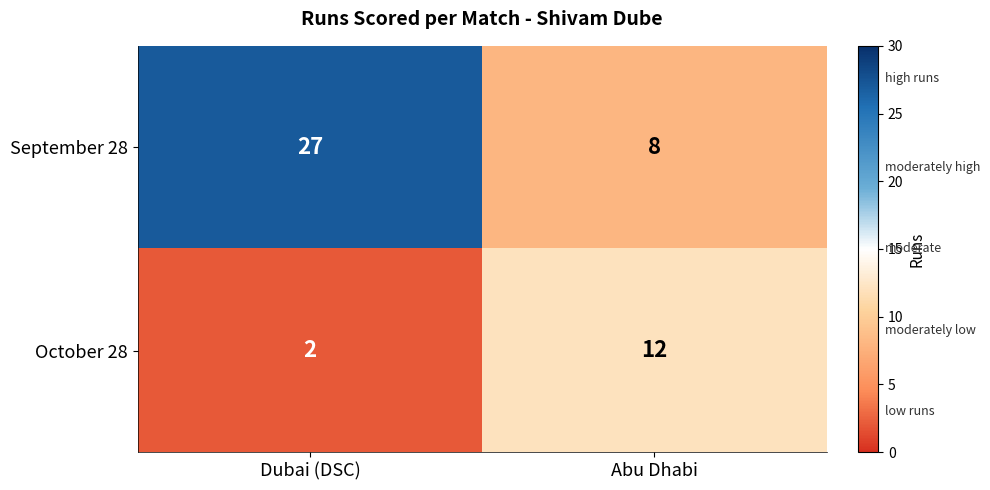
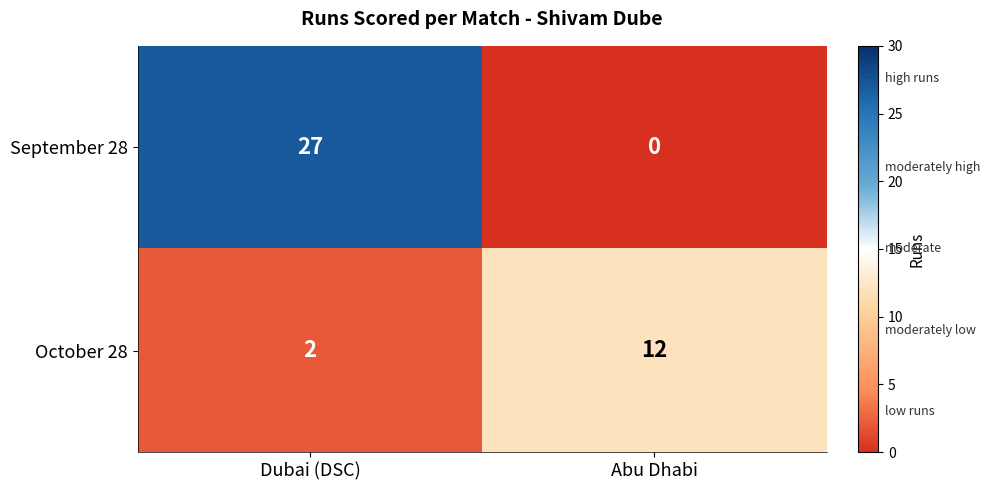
September 28, Abu Dhabi: 8 -> 0
